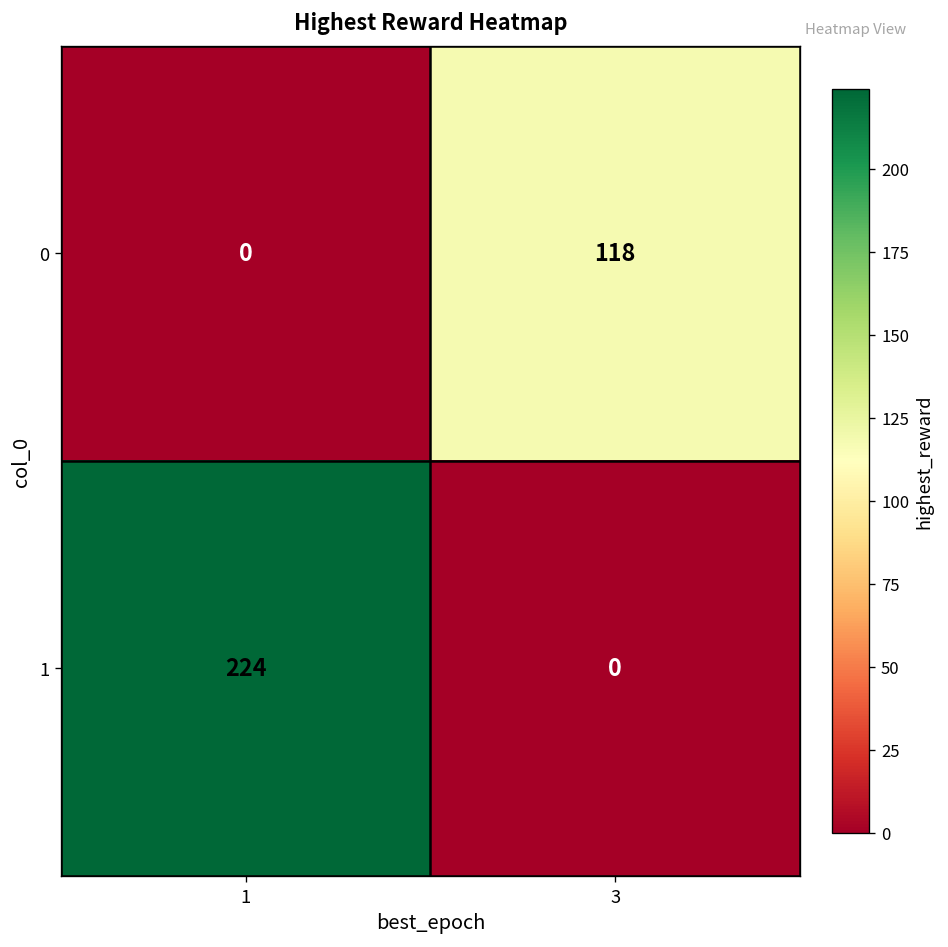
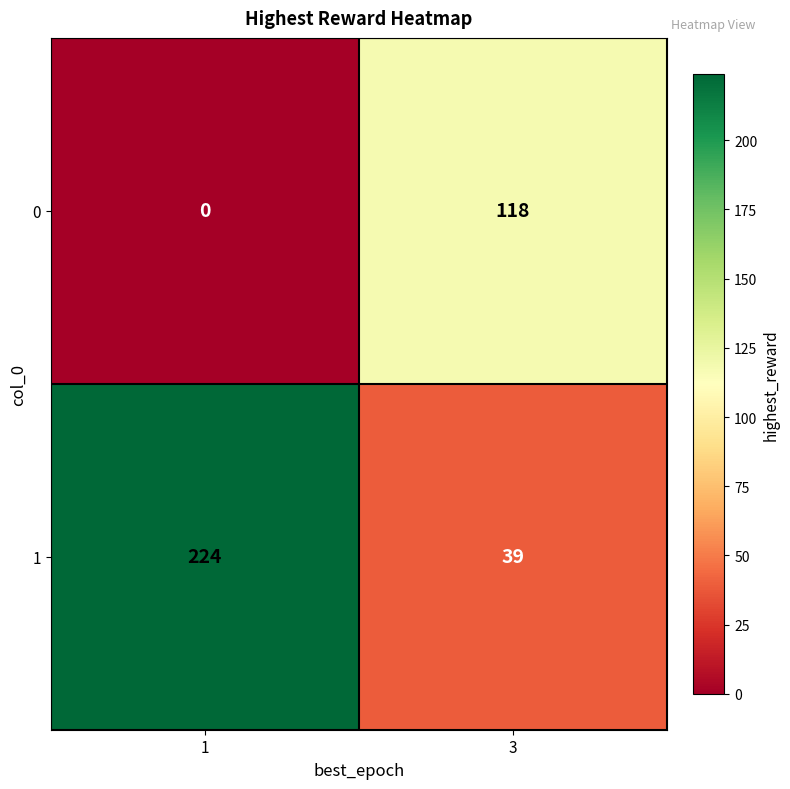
1, 3: 0 -> 39
